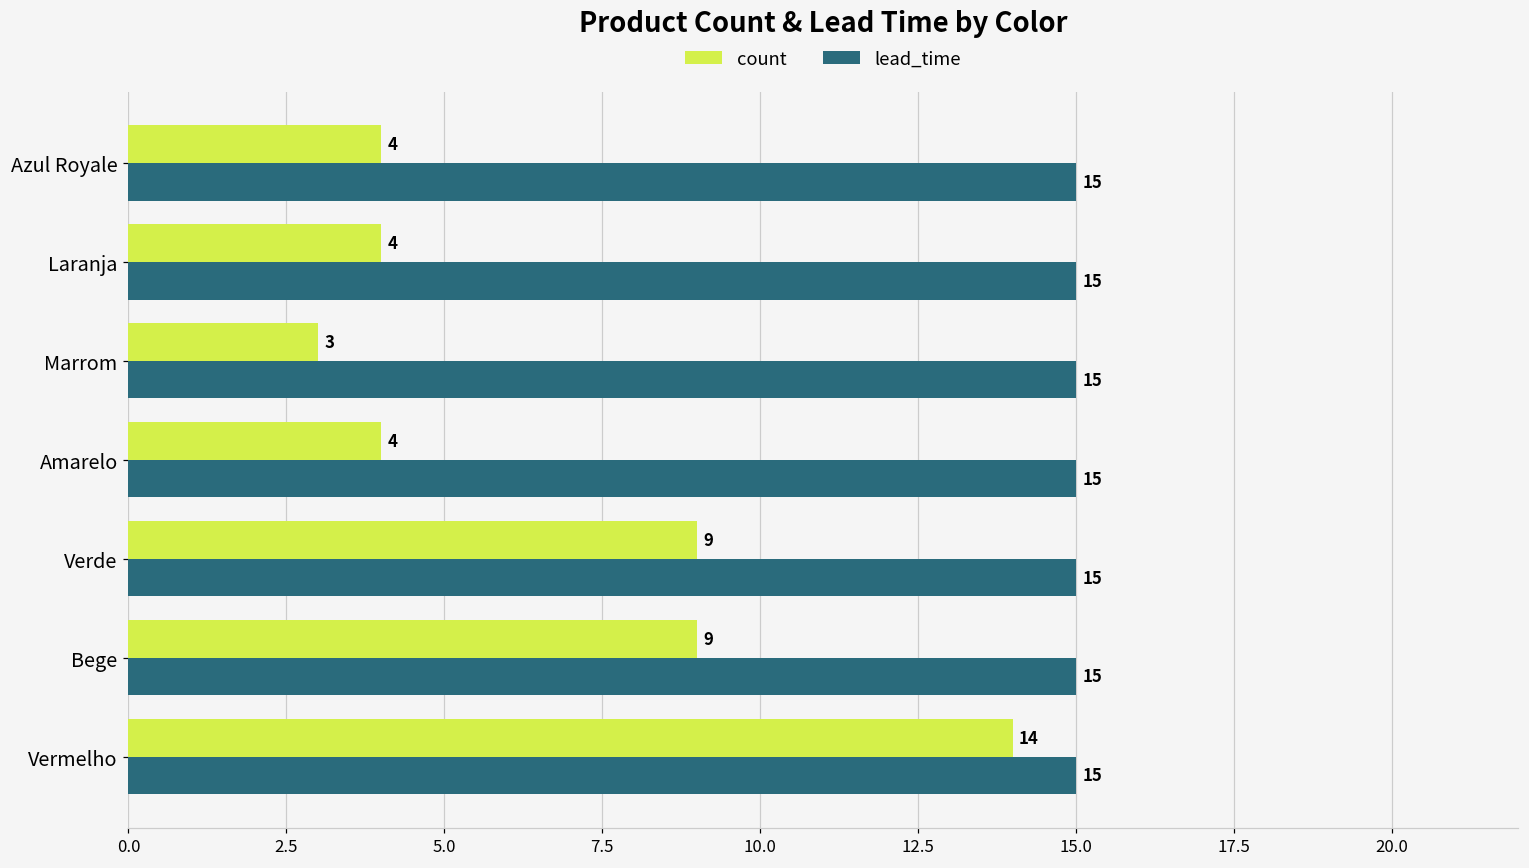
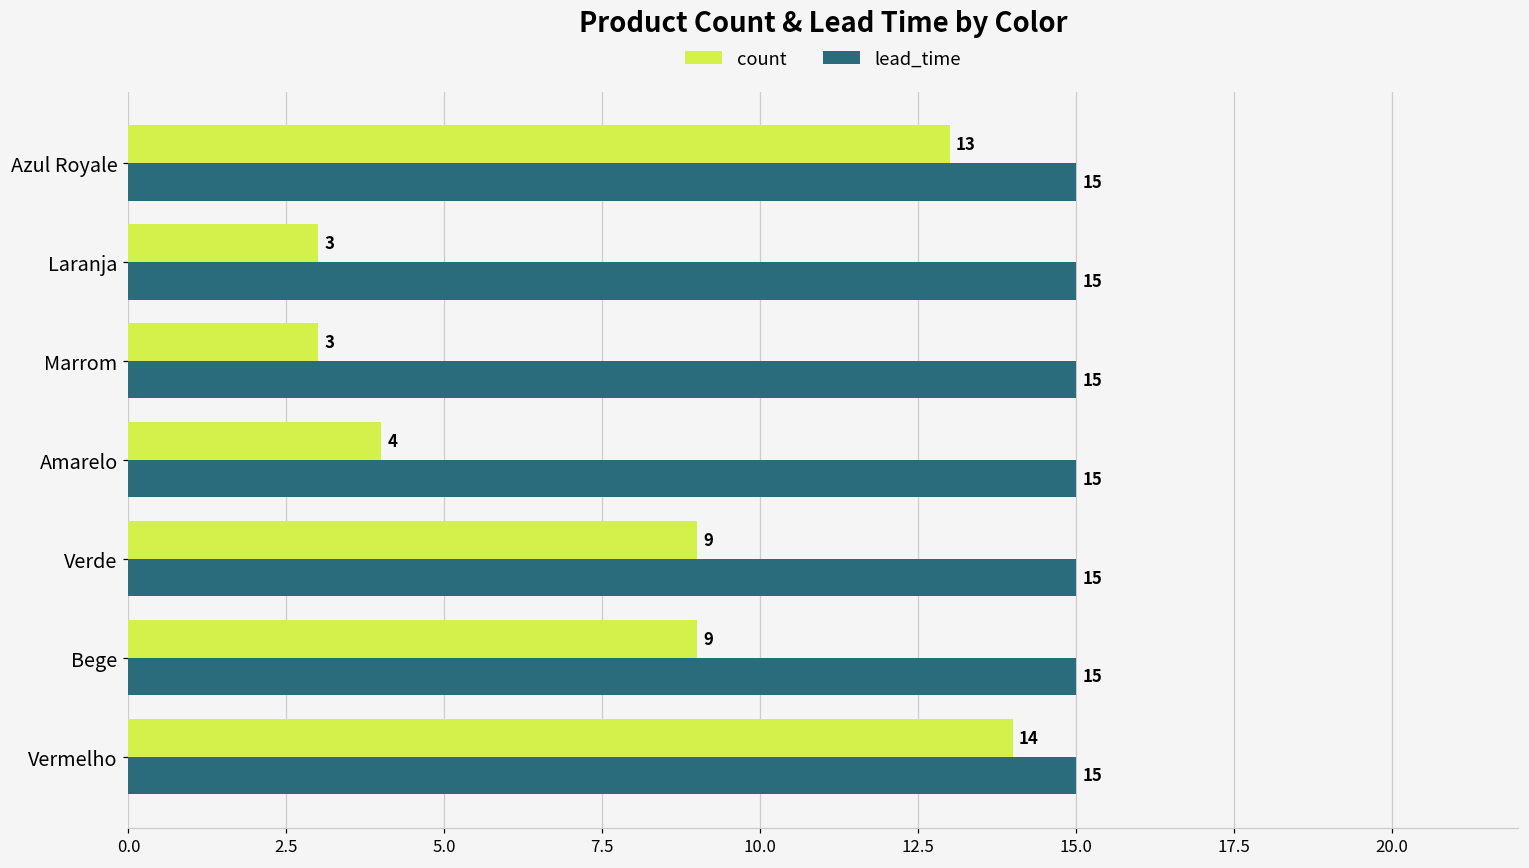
count, Azul Royale: 4 -> 13
count, Laranja: 4 -> 3
